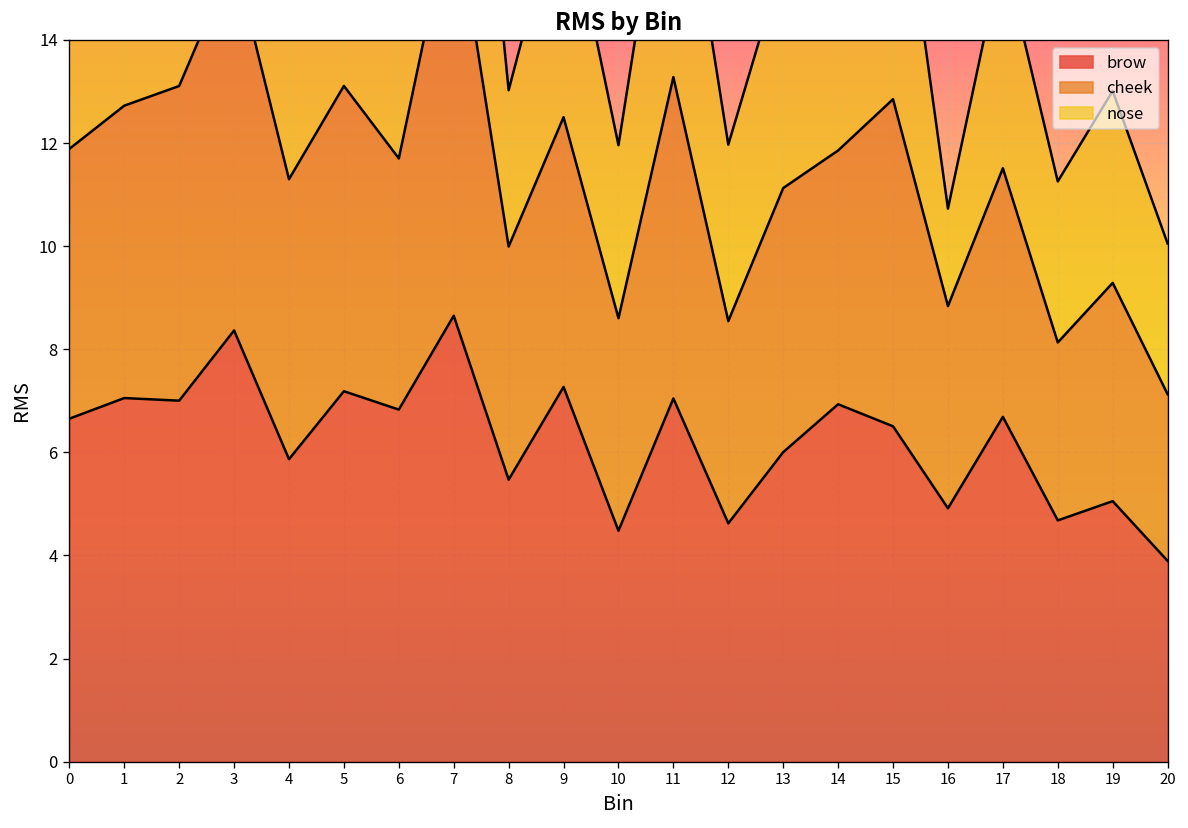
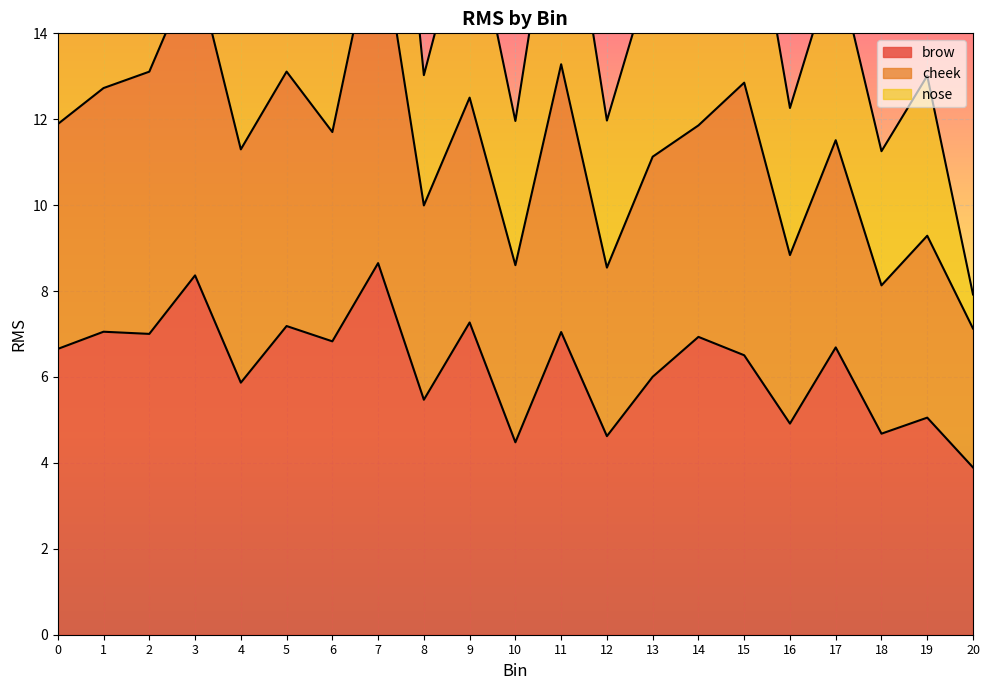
nose, 16: 1.9 -> 3.4
nose, 20: 2.9 -> 0.8
